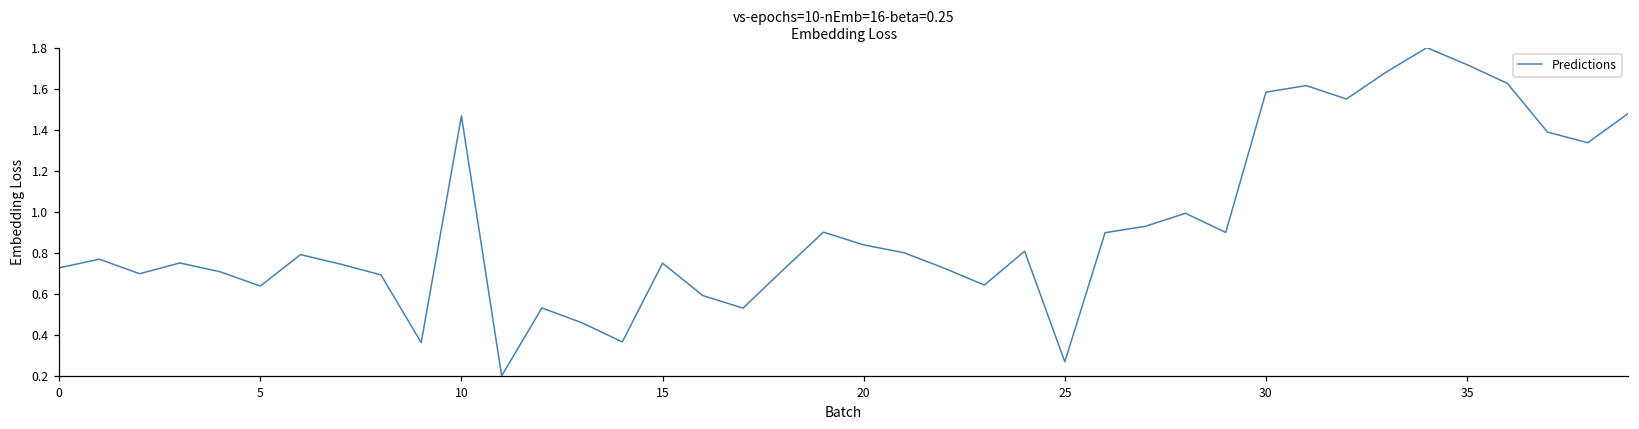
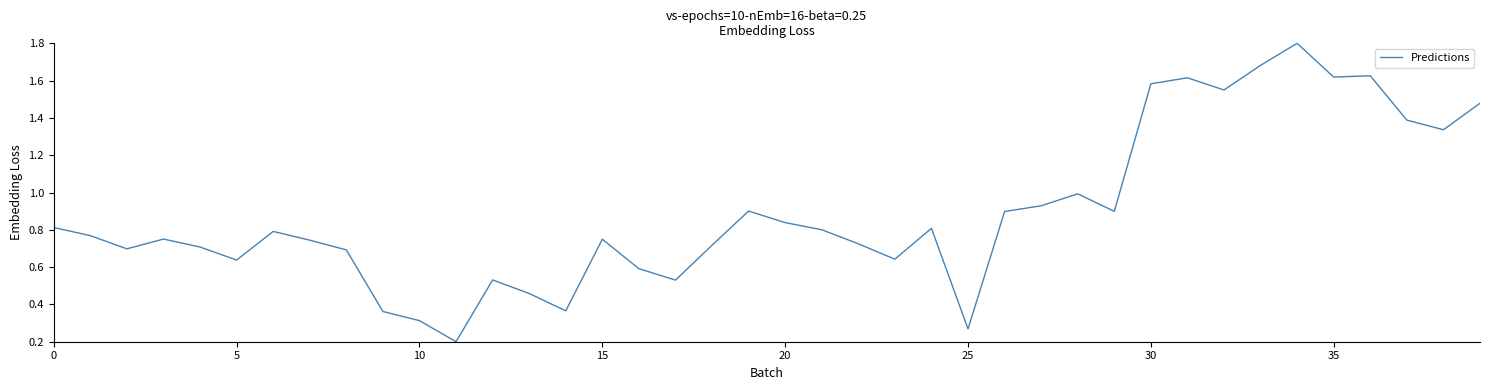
0: 0.73 -> 0.81
10: 1.47 -> 0.31
35: 1.72 -> 1.62
